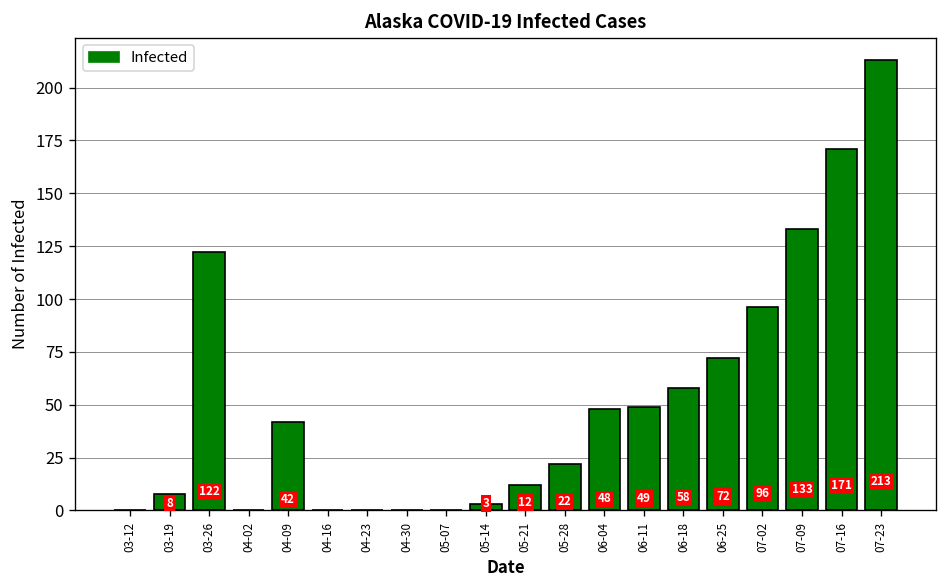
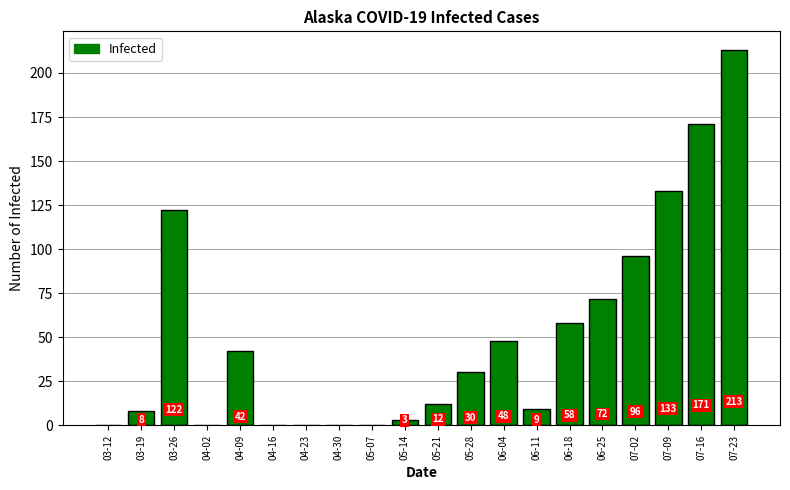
05-28: 22 -> 30
06-11: 49 -> 9
